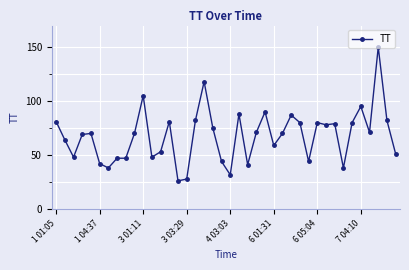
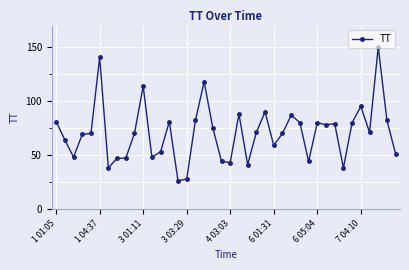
1 04:37: 42 -> 140
3 01:11: 105 -> 114
4 03:03: 32 -> 43
